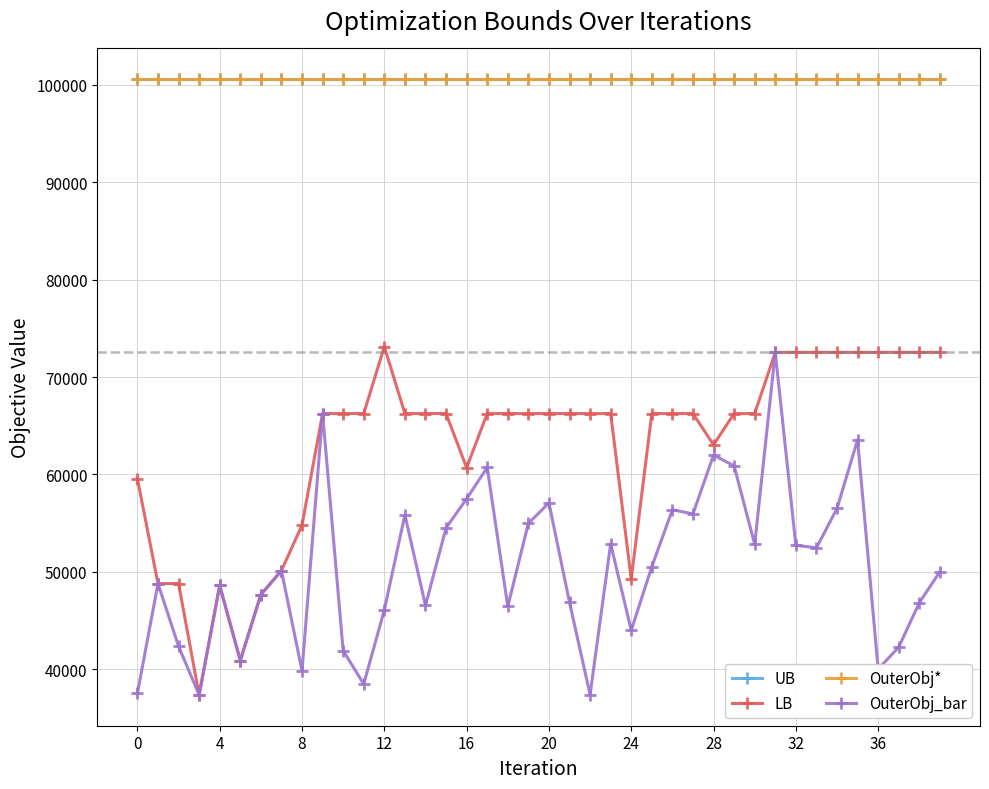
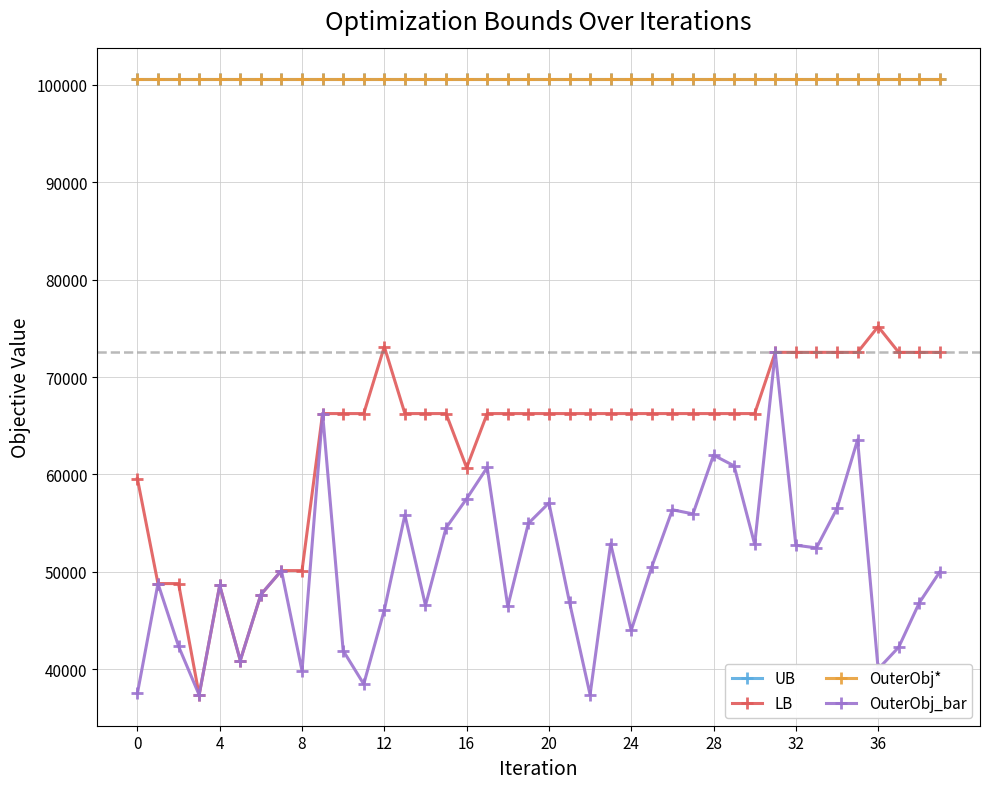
LB, 8: 55000 -> 50000
LB, 24: 49000 -> 66000
LB, 28: 63000 -> 66000
LB, 36: 73000 -> 75000
